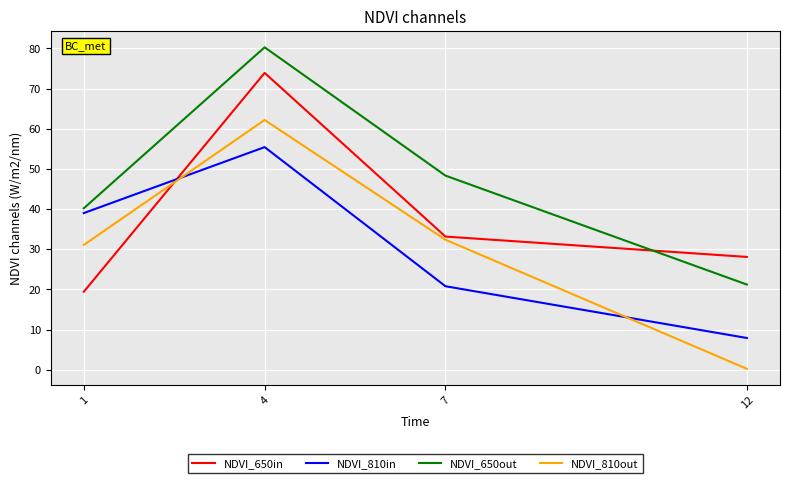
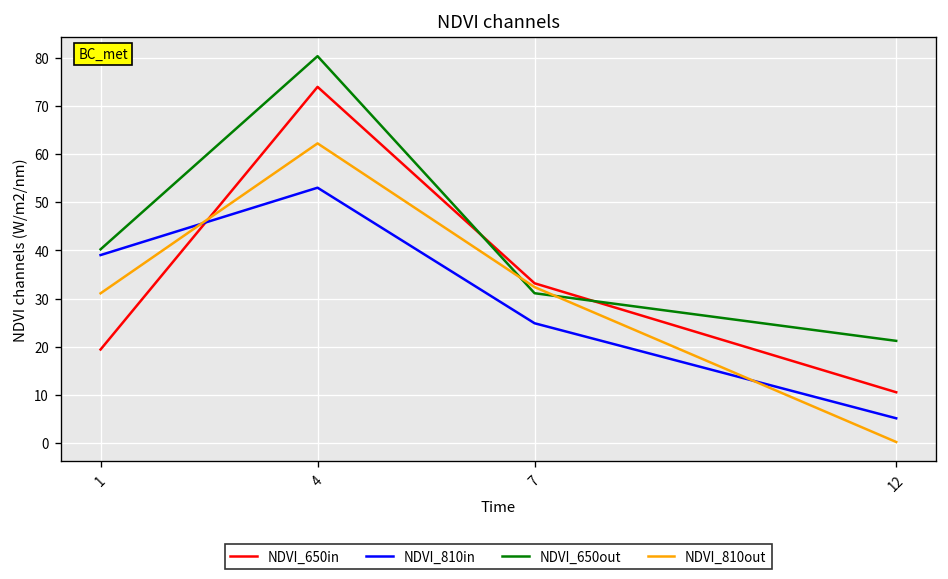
NDVI_810in, 4: 55 -> 53
NDVI_810in, 7: 21 -> 25
NDVI_650out, 7: 48 -> 31
NDVI_650in, 12: 28 -> 11
NDVI_810in, 12: 8 -> 5
